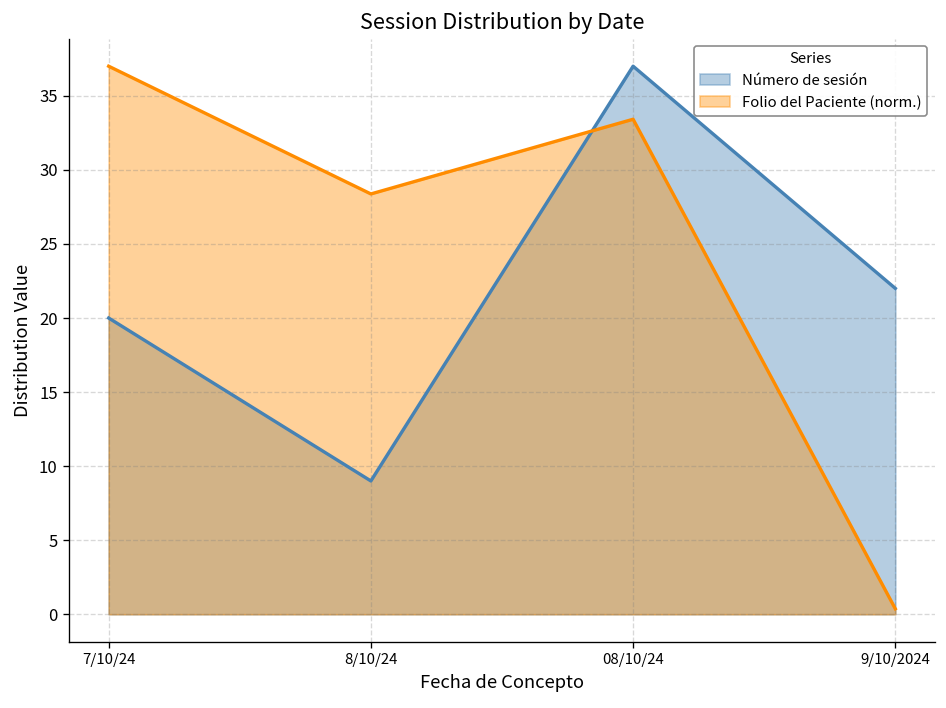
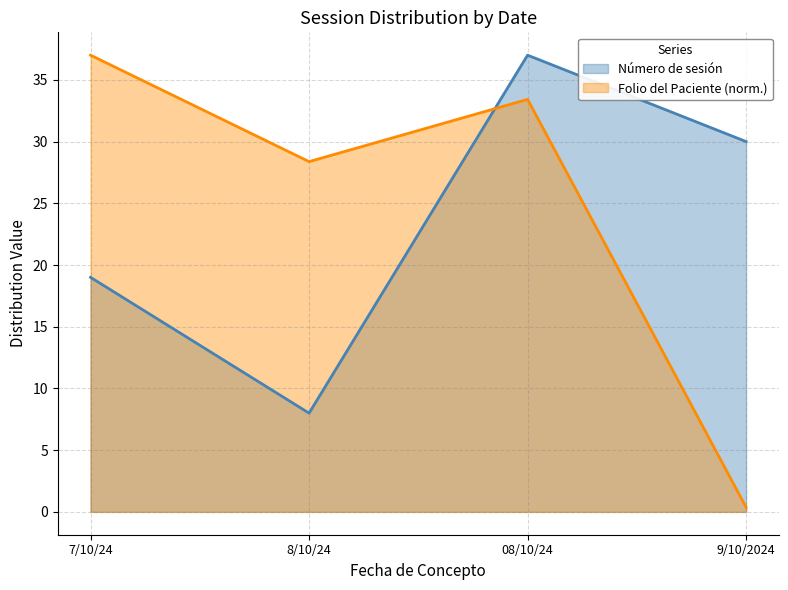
Número de sesión, 7/10/24: 20 -> 19
Número de sesión, 8/10/24: 9 -> 8
Número de sesión, 9/10/2024: 22 -> 30
